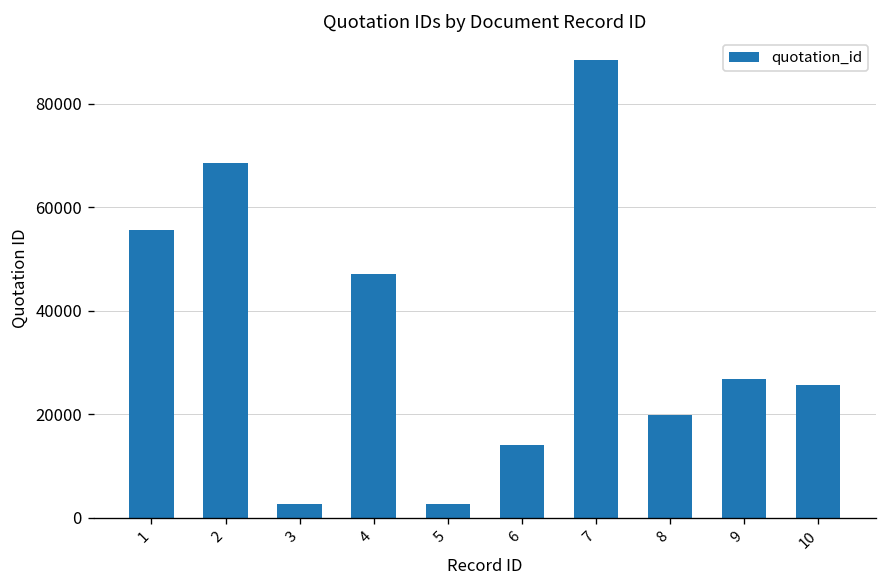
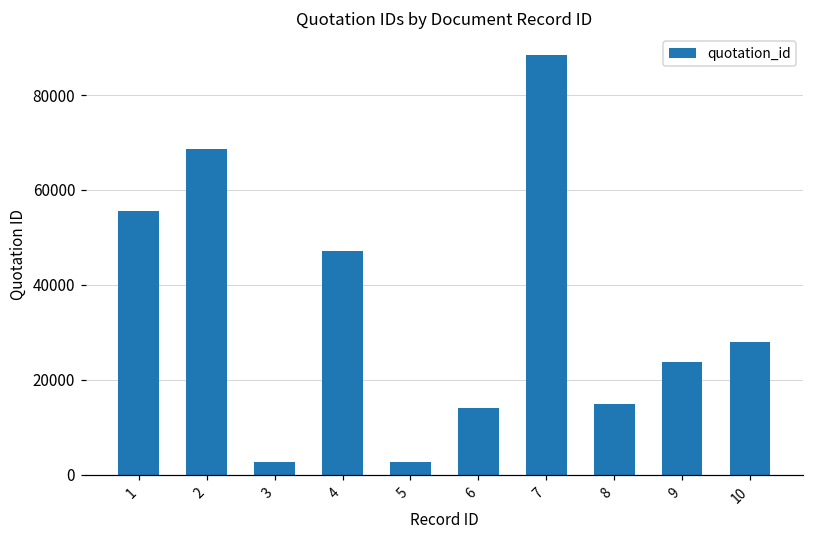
8: 20000 -> 15000
9: 27000 -> 24000
10: 26000 -> 28000
